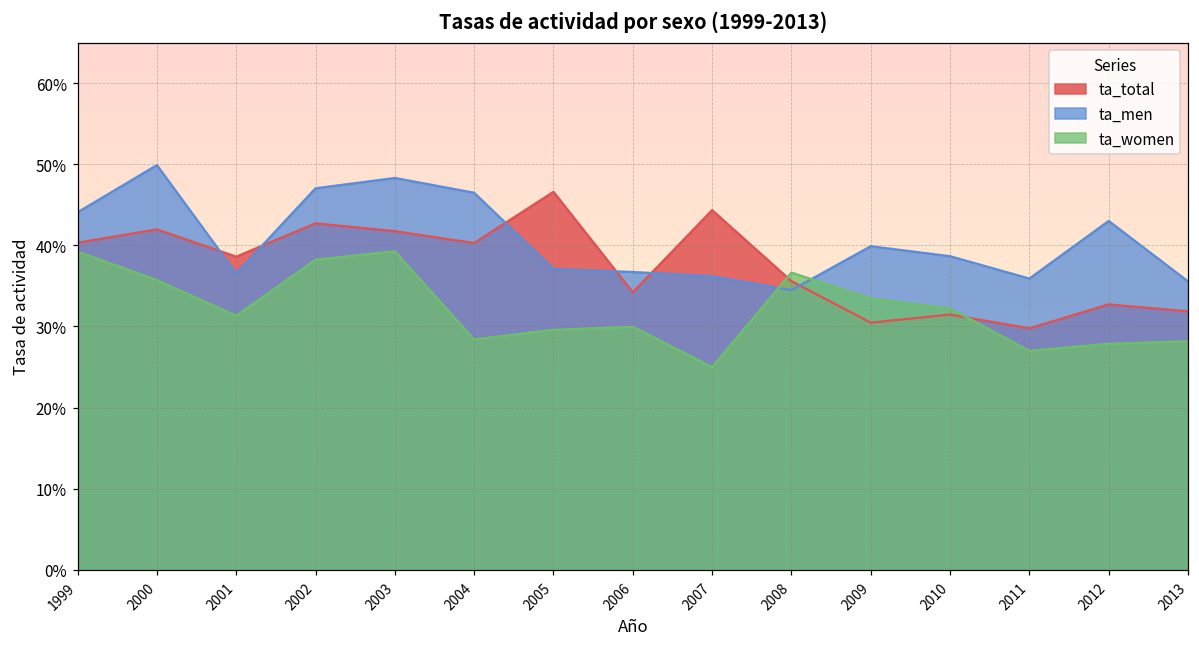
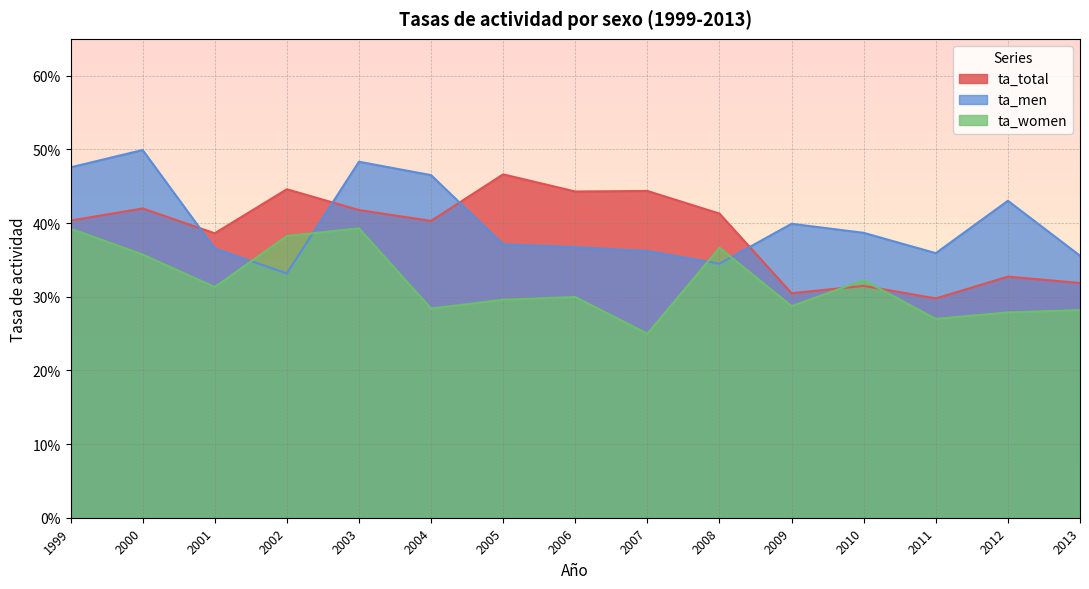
ta_men, 1999: 44% -> 48%
ta_total, 2002: 43% -> 45%
ta_men, 2002: 47% -> 33%
ta_total, 2006: 34% -> 44%
ta_total, 2008: 36% -> 41%
ta_women, 2009: 33% -> 29%
